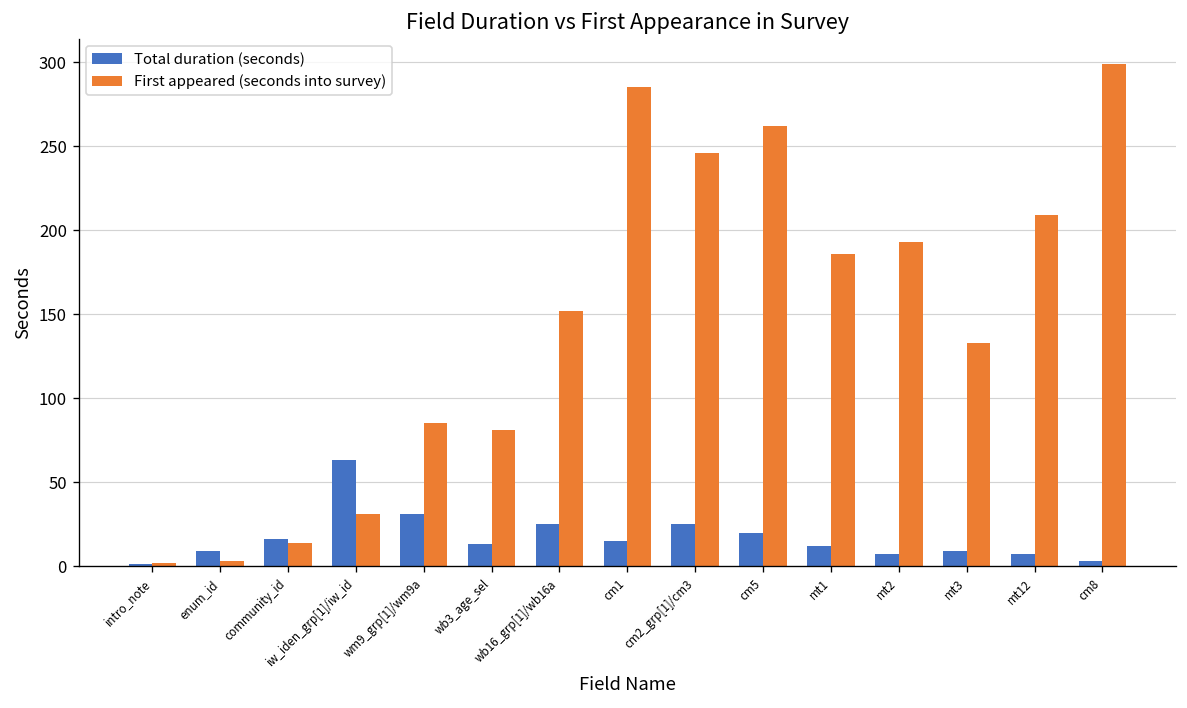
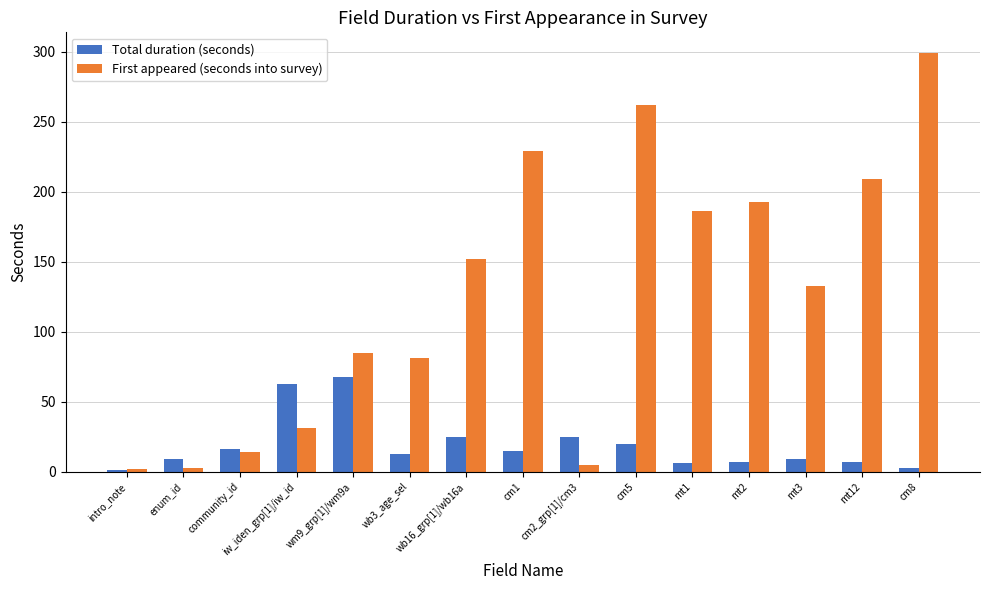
Total duration (seconds), wm9_grp[1]/wm9a: 31 -> 68
First appeared (seconds into survey), cm1: 285 -> 229
First appeared (seconds into survey), cm2_grp[1]/cm3: 246 -> 5
Total duration (seconds), mt1: 12 -> 6
